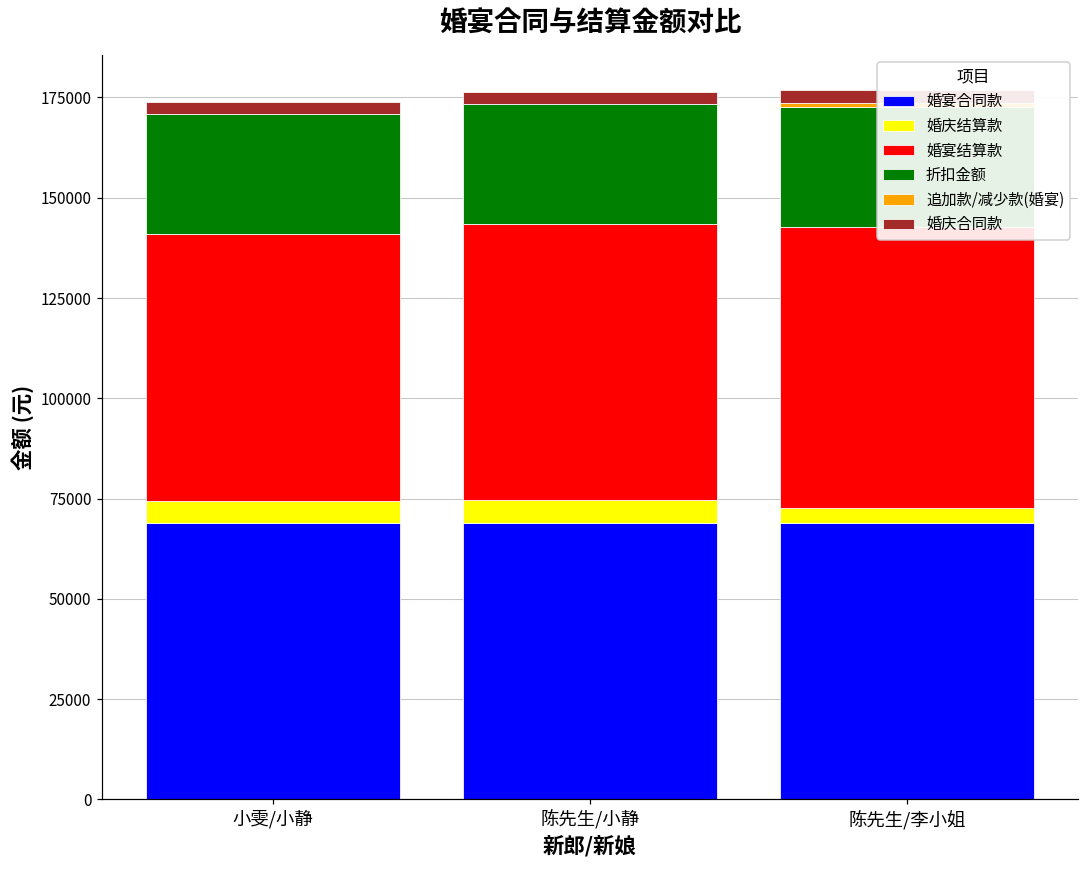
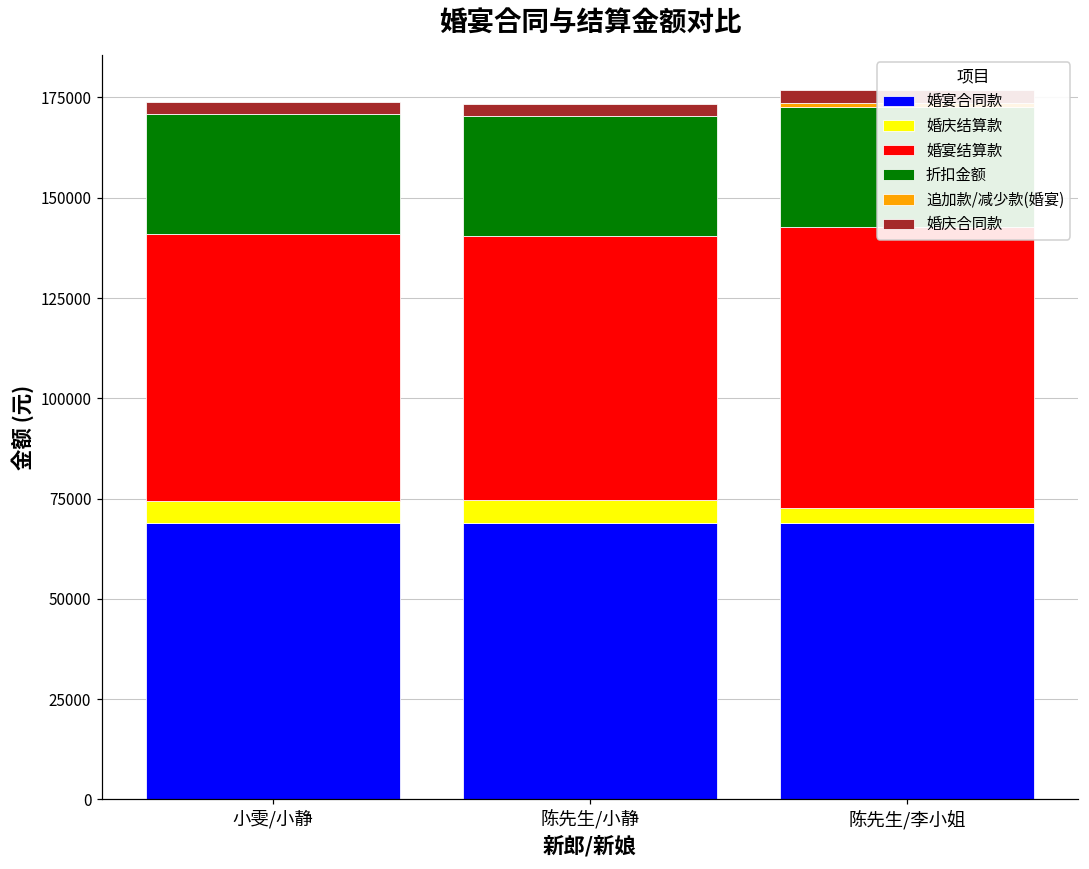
婚宴结算款, 陈先生/小静: 69000 -> 66000
